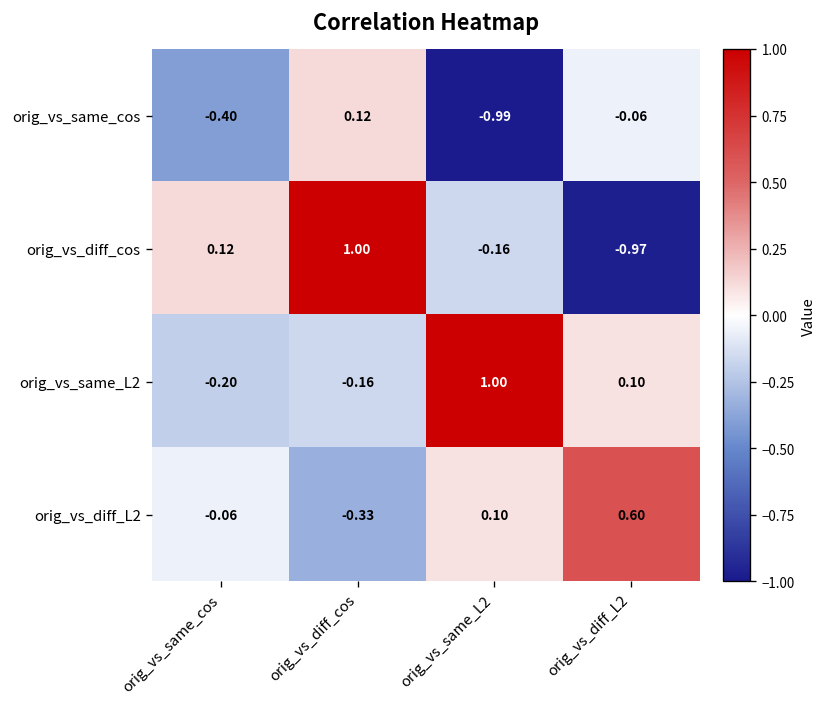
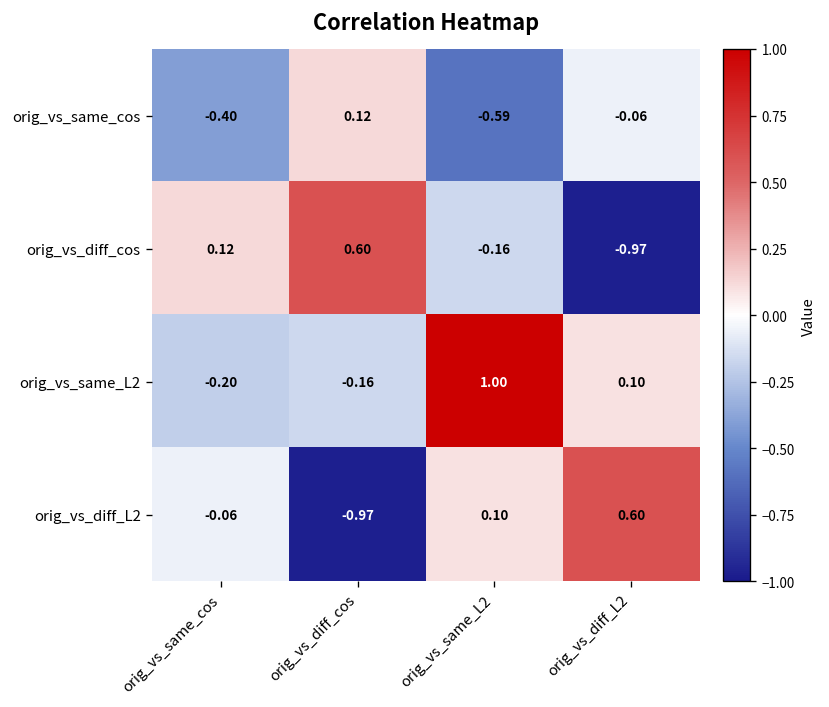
orig_vs_same_cos, orig_vs_same_L2: -0.99 -> -0.59
orig_vs_diff_cos, orig_vs_diff_cos: 1.00 -> 0.60
orig_vs_diff_L2, orig_vs_diff_cos: -0.33 -> -0.97
